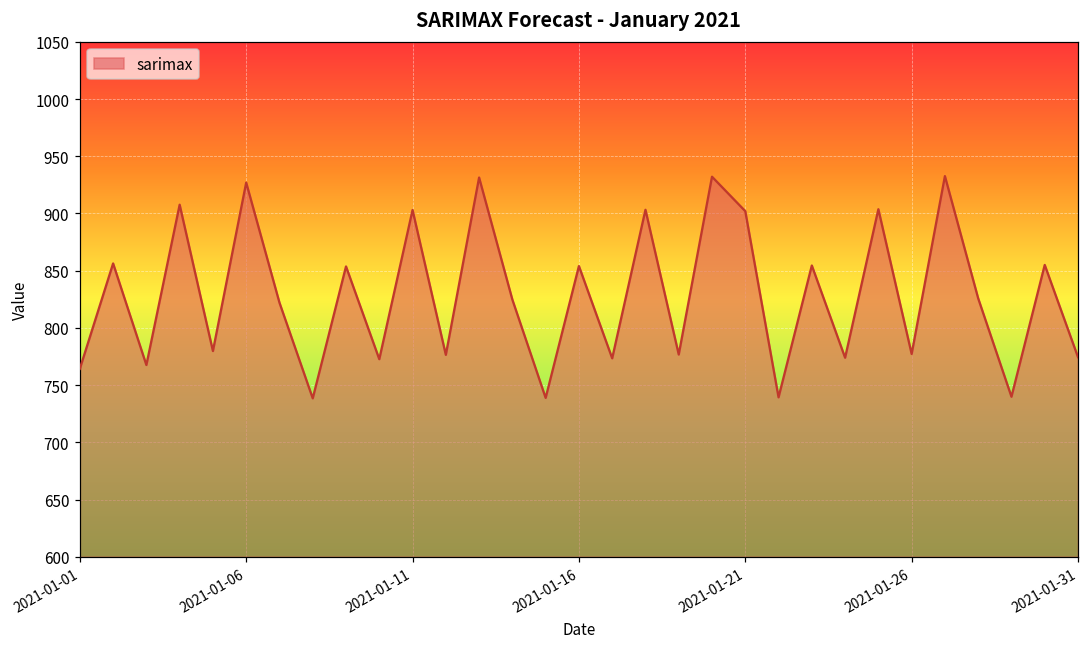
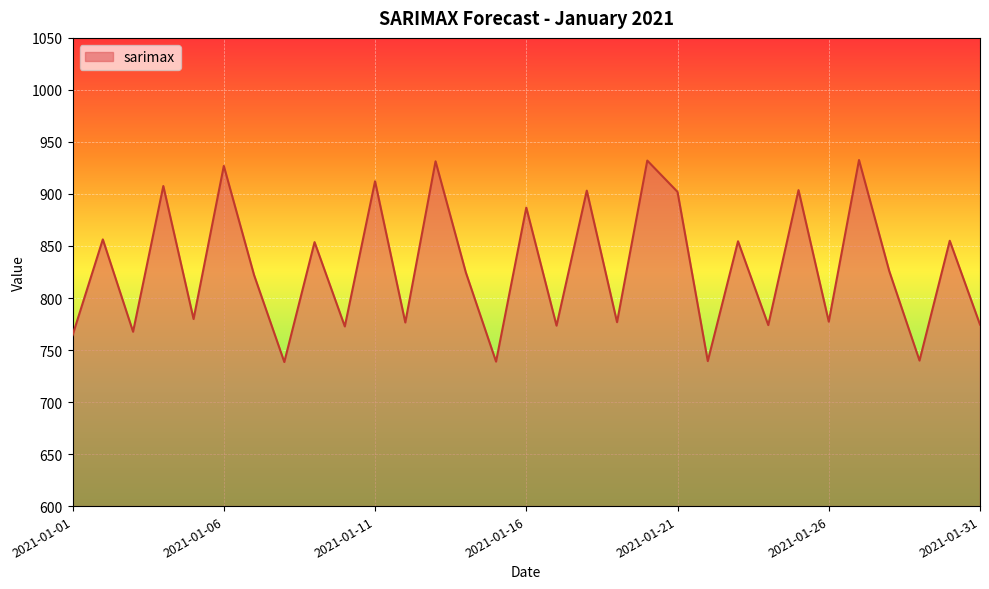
2021-01-11: 903 -> 912
2021-01-16: 854 -> 887
